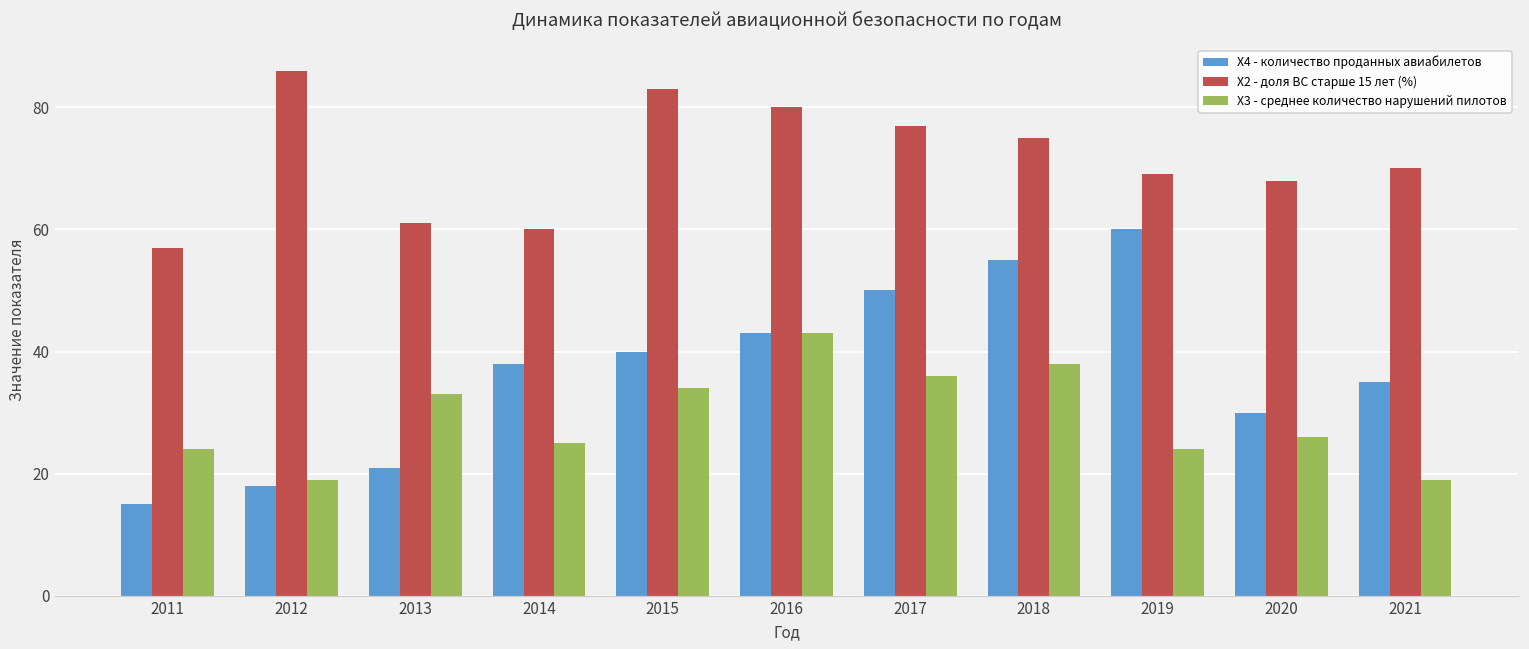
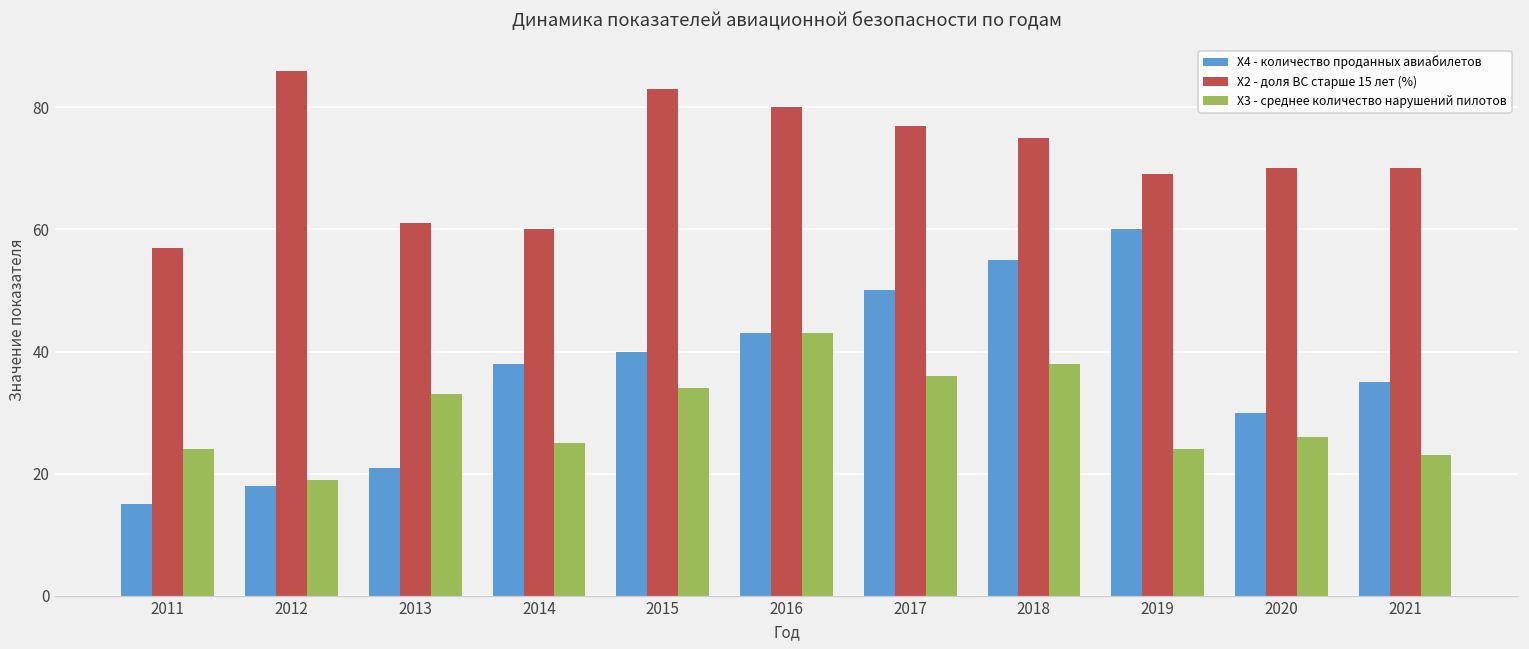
X2 - доля ВС старше 15 лет (%), 2020: 68 -> 70
X3 - среднее количество нарушений пилотов, 2021: 19 -> 23
